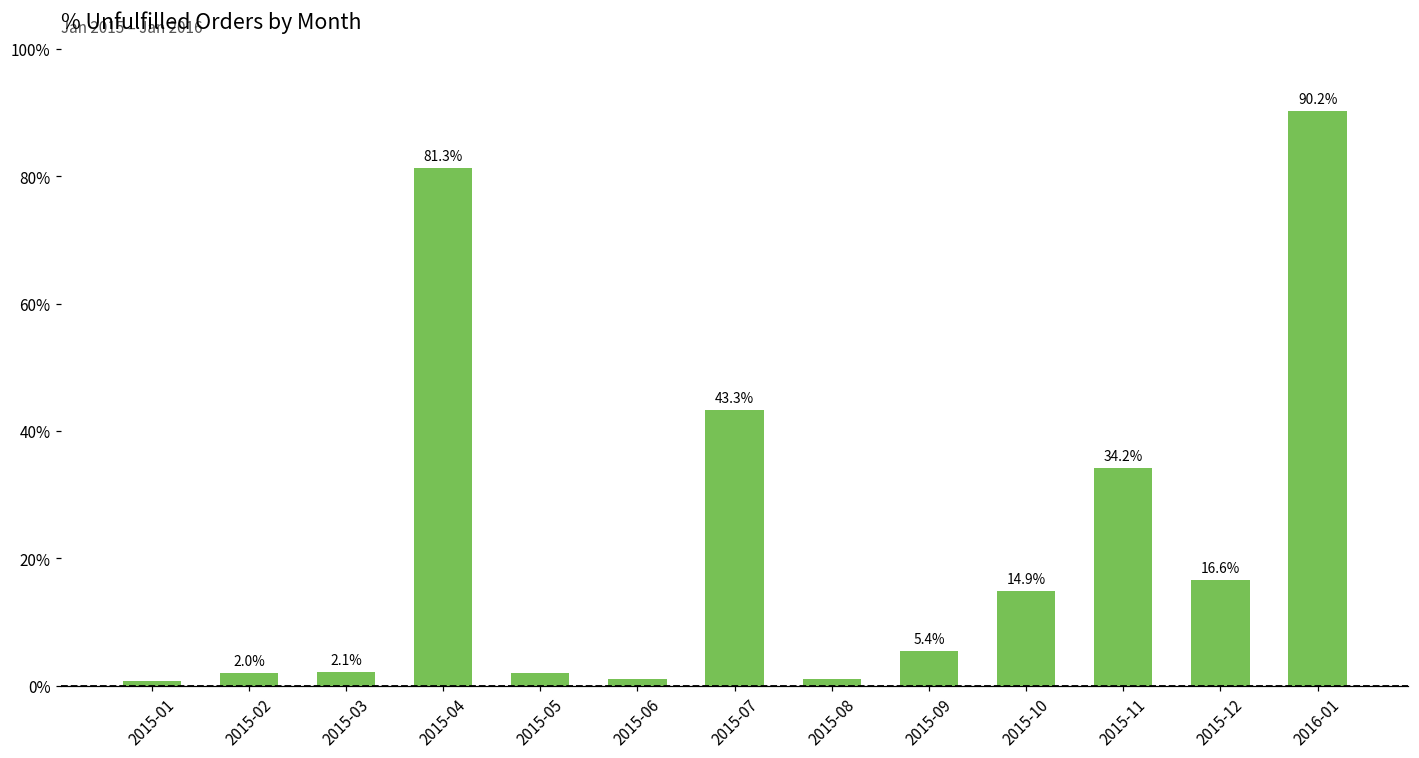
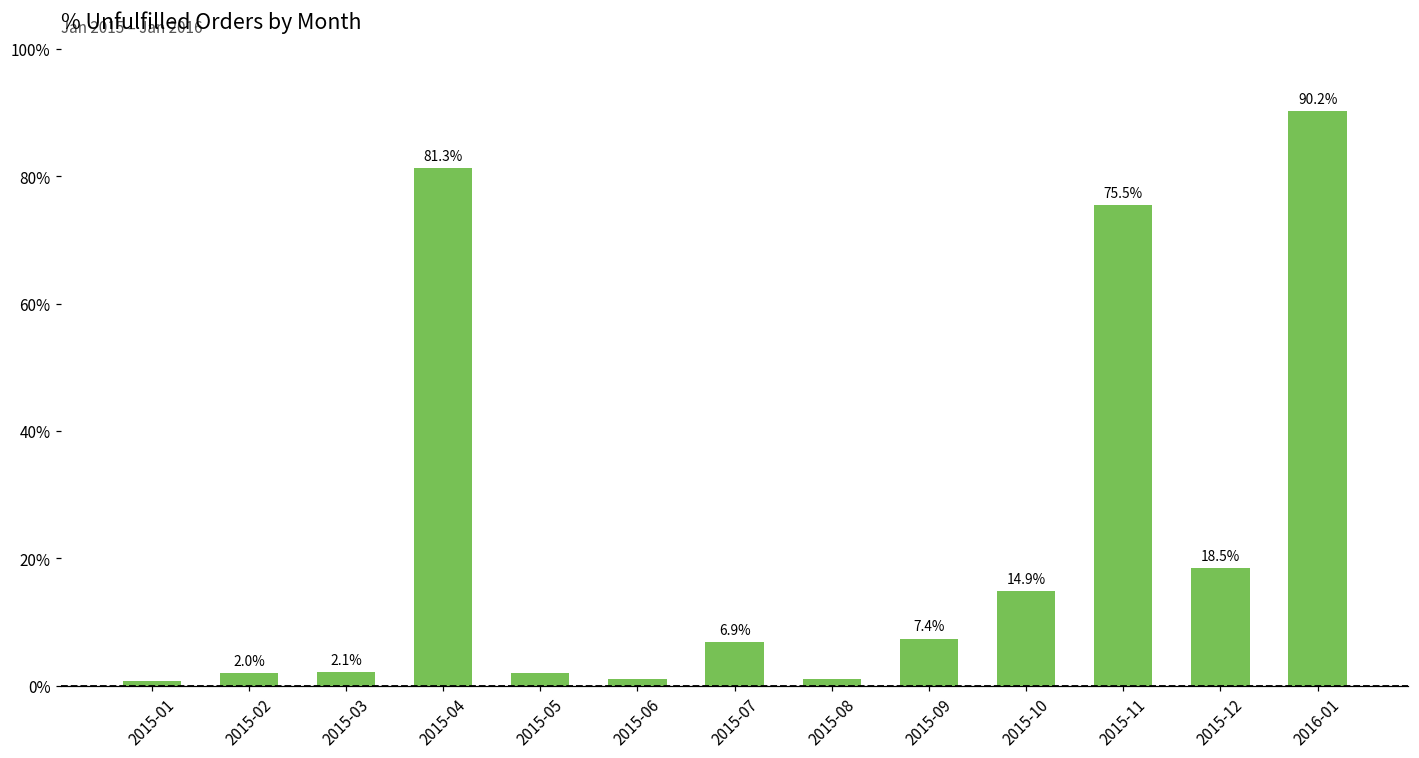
2015-07: 43.3% -> 6.9%
2015-09: 5.4% -> 7.4%
2015-11: 34.2% -> 75.5%
2015-12: 16.6% -> 18.5%
